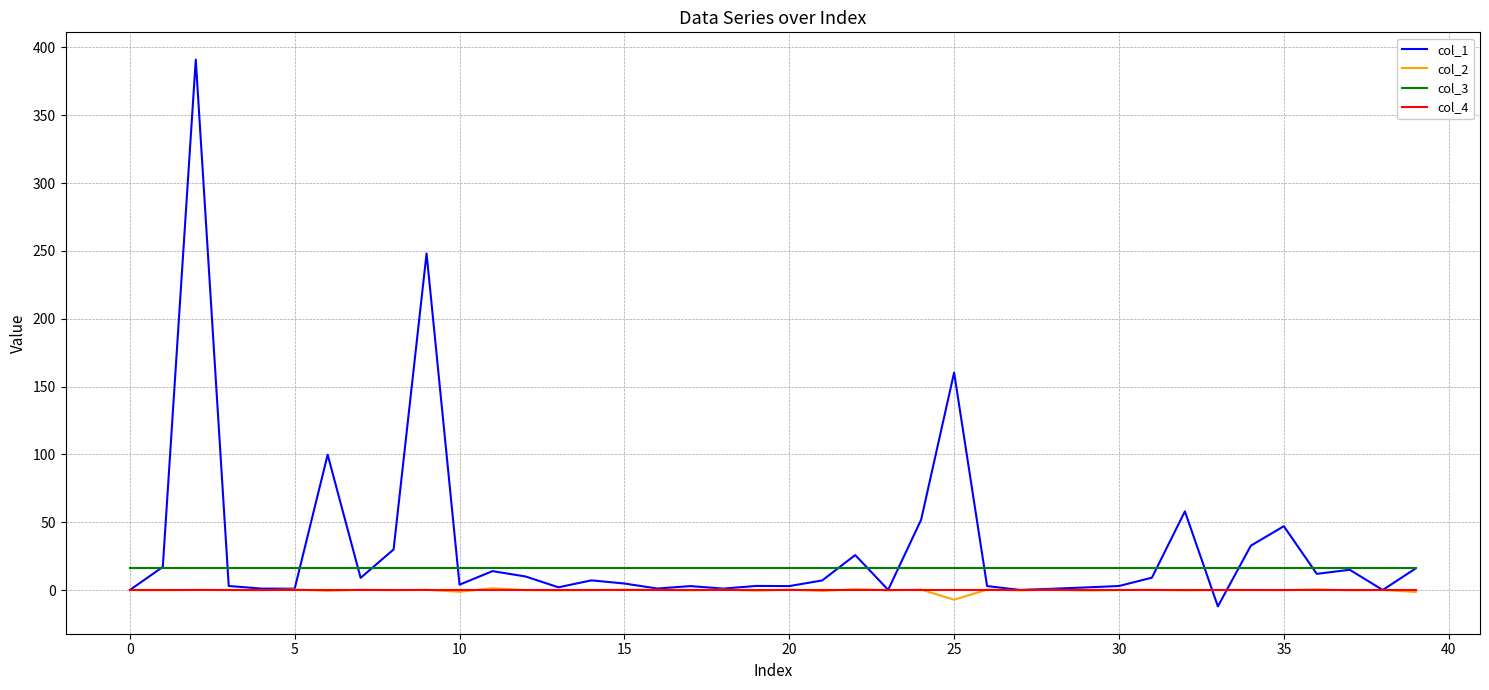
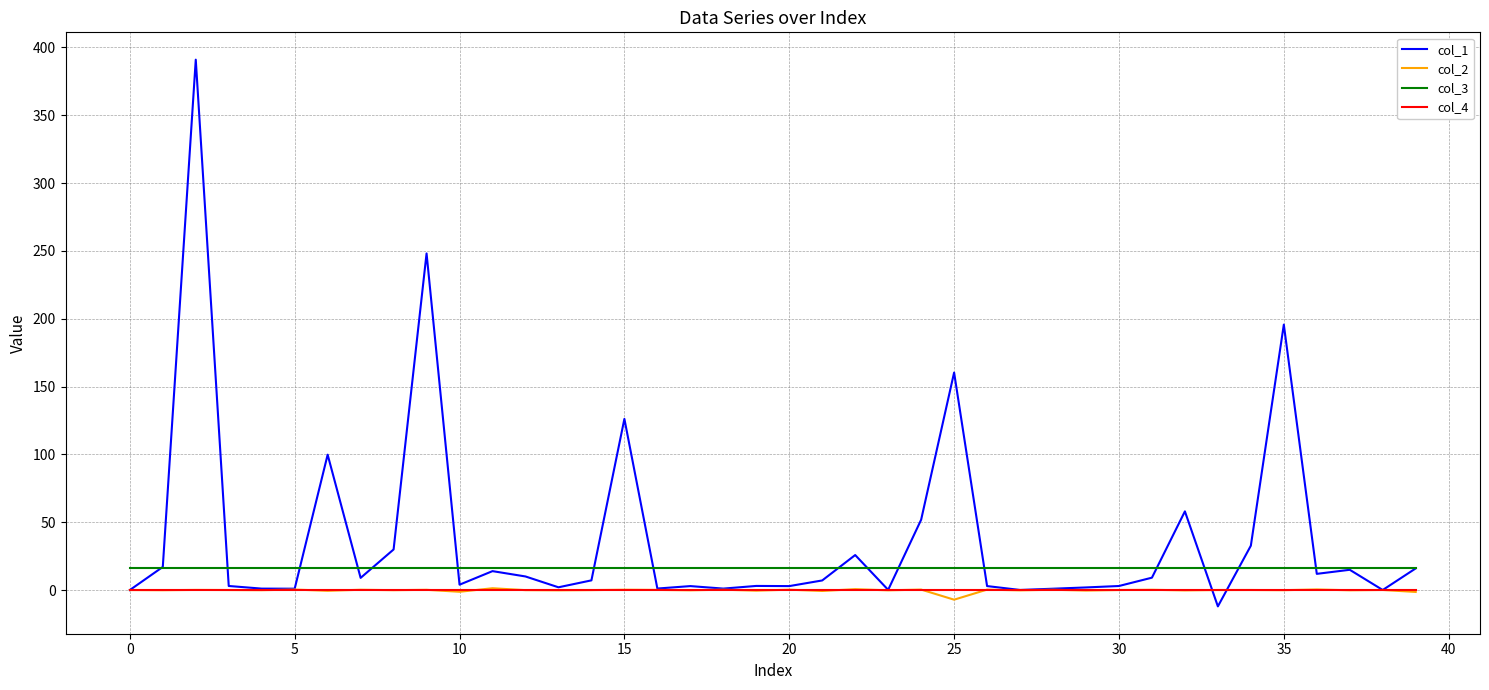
col_1, 15: 5 -> 126
col_1, 35: 47 -> 196
